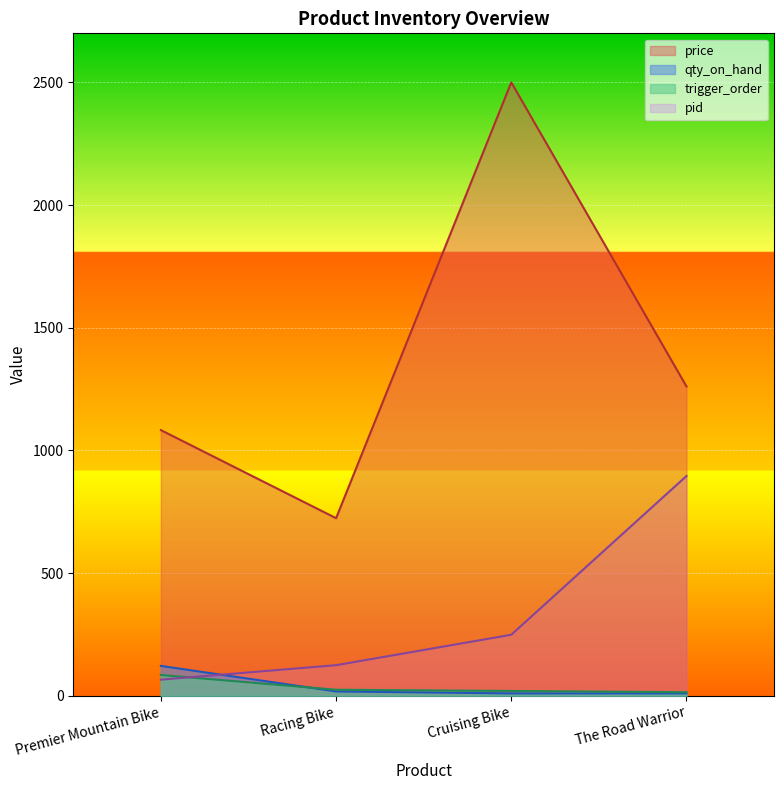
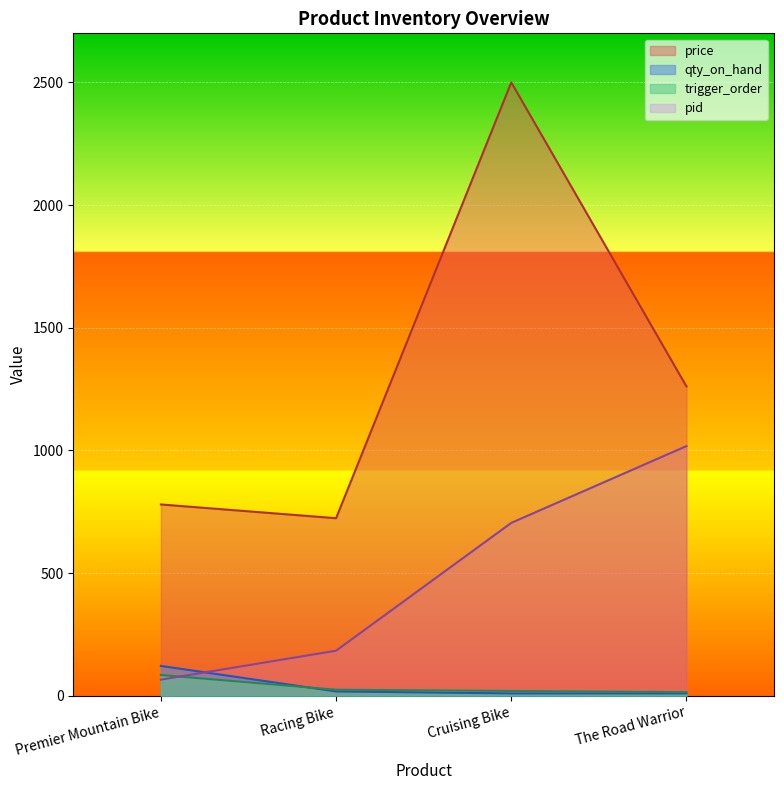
price, Premier Mountain Bike: 1080 -> 780
pid, Racing Bike: 130 -> 180
pid, Cruising Bike: 250 -> 710
pid, The Road Warrior: 900 -> 1020
